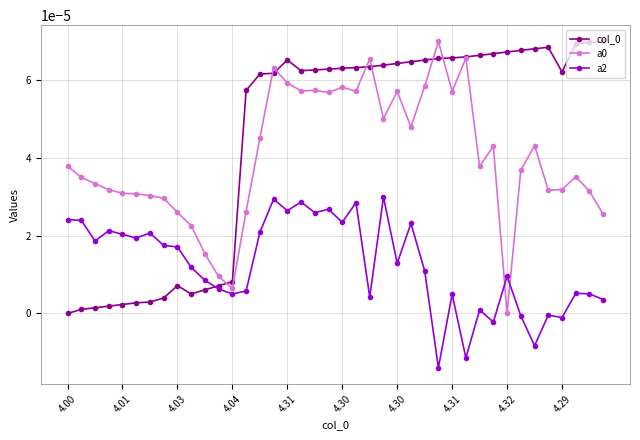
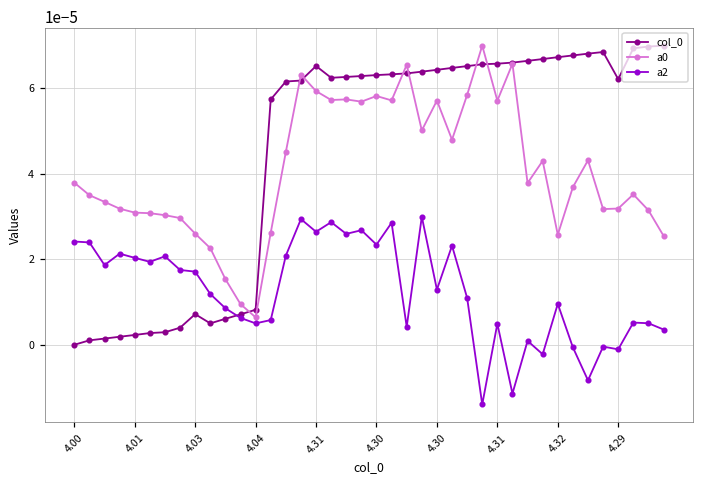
a0, 4.32: 0.00000 -> 0.00003
